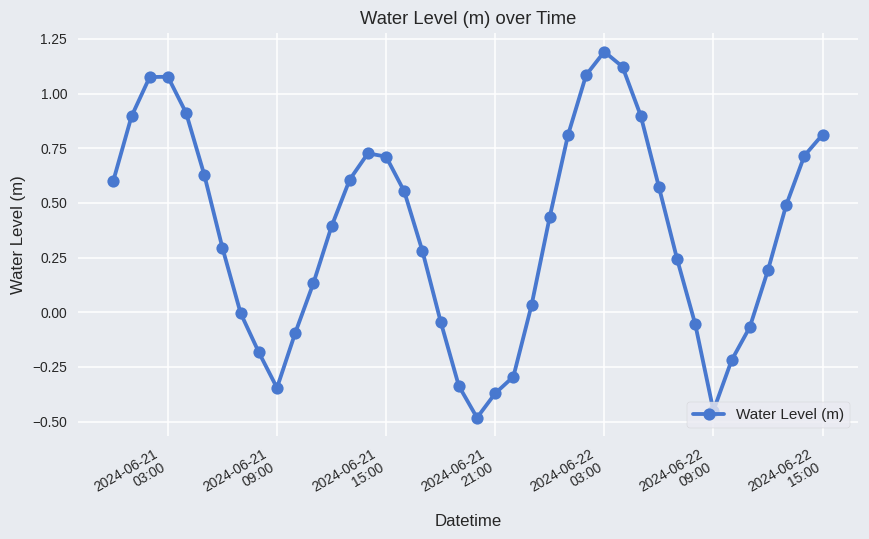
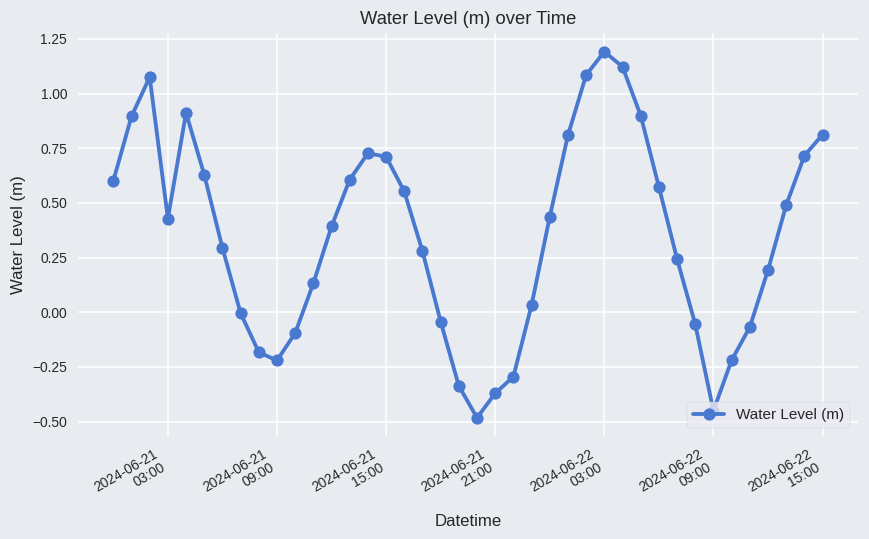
2024-06-21 03:00: 1.08 -> 0.43
2024-06-21 09:00: -0.35 -> -0.22
